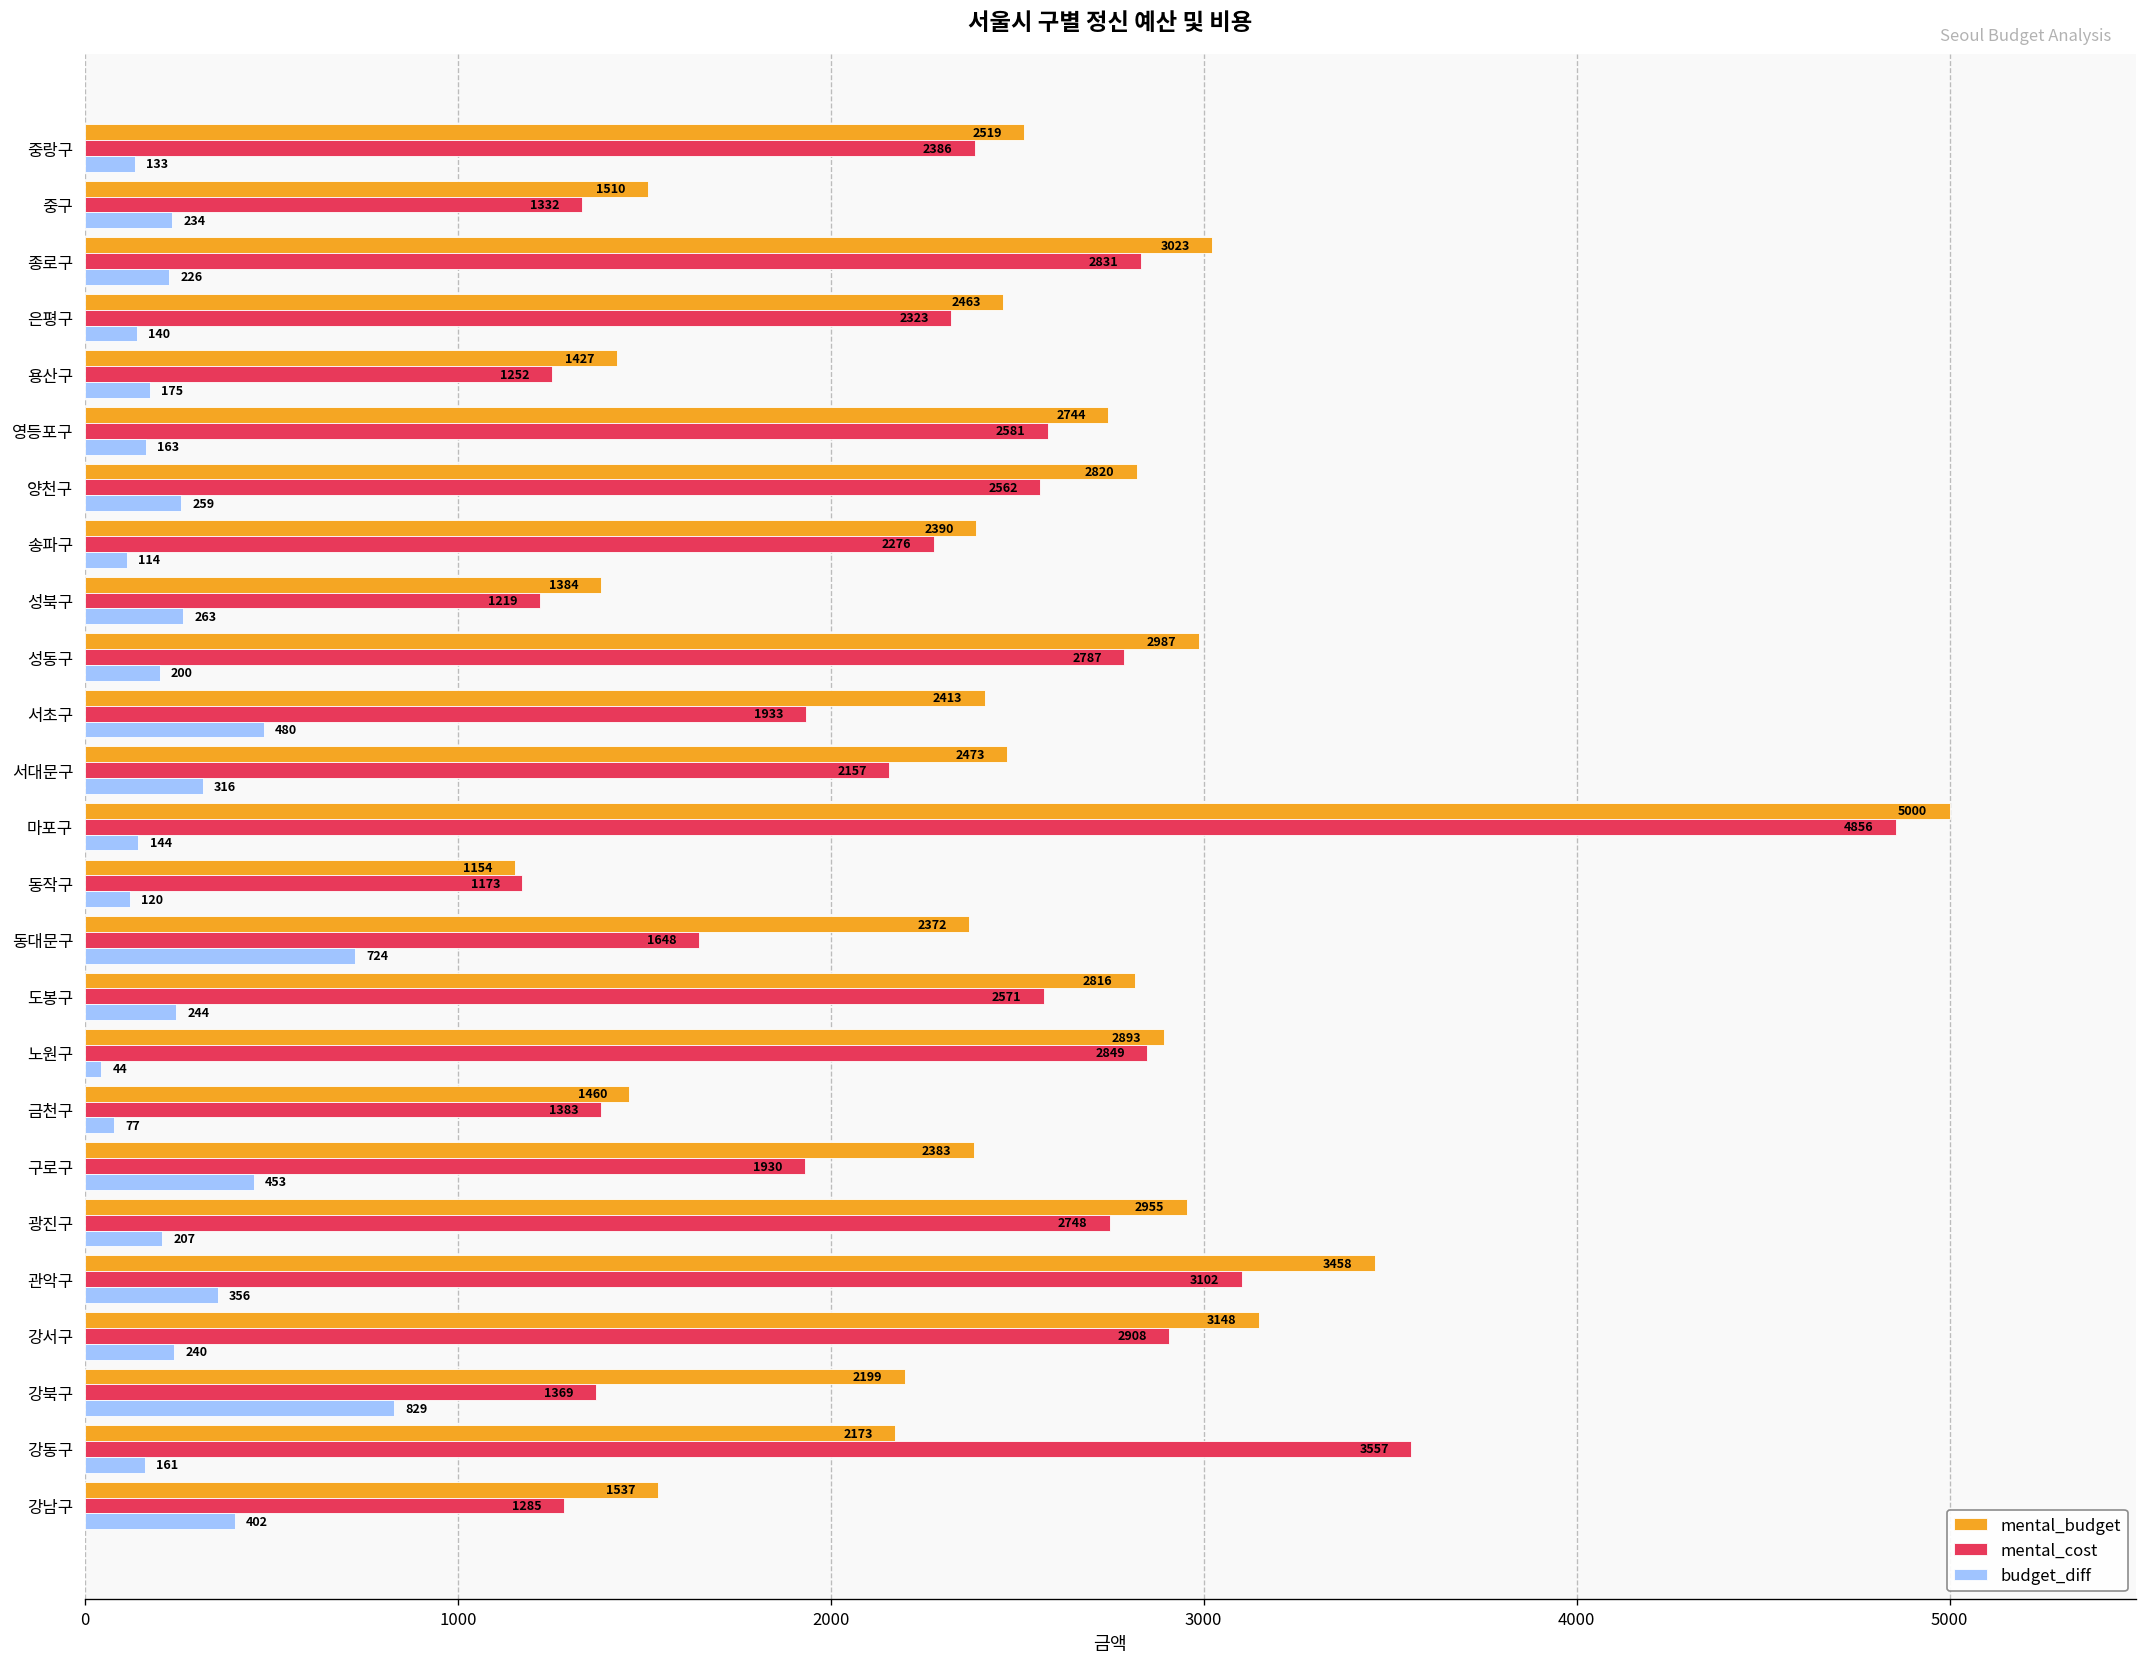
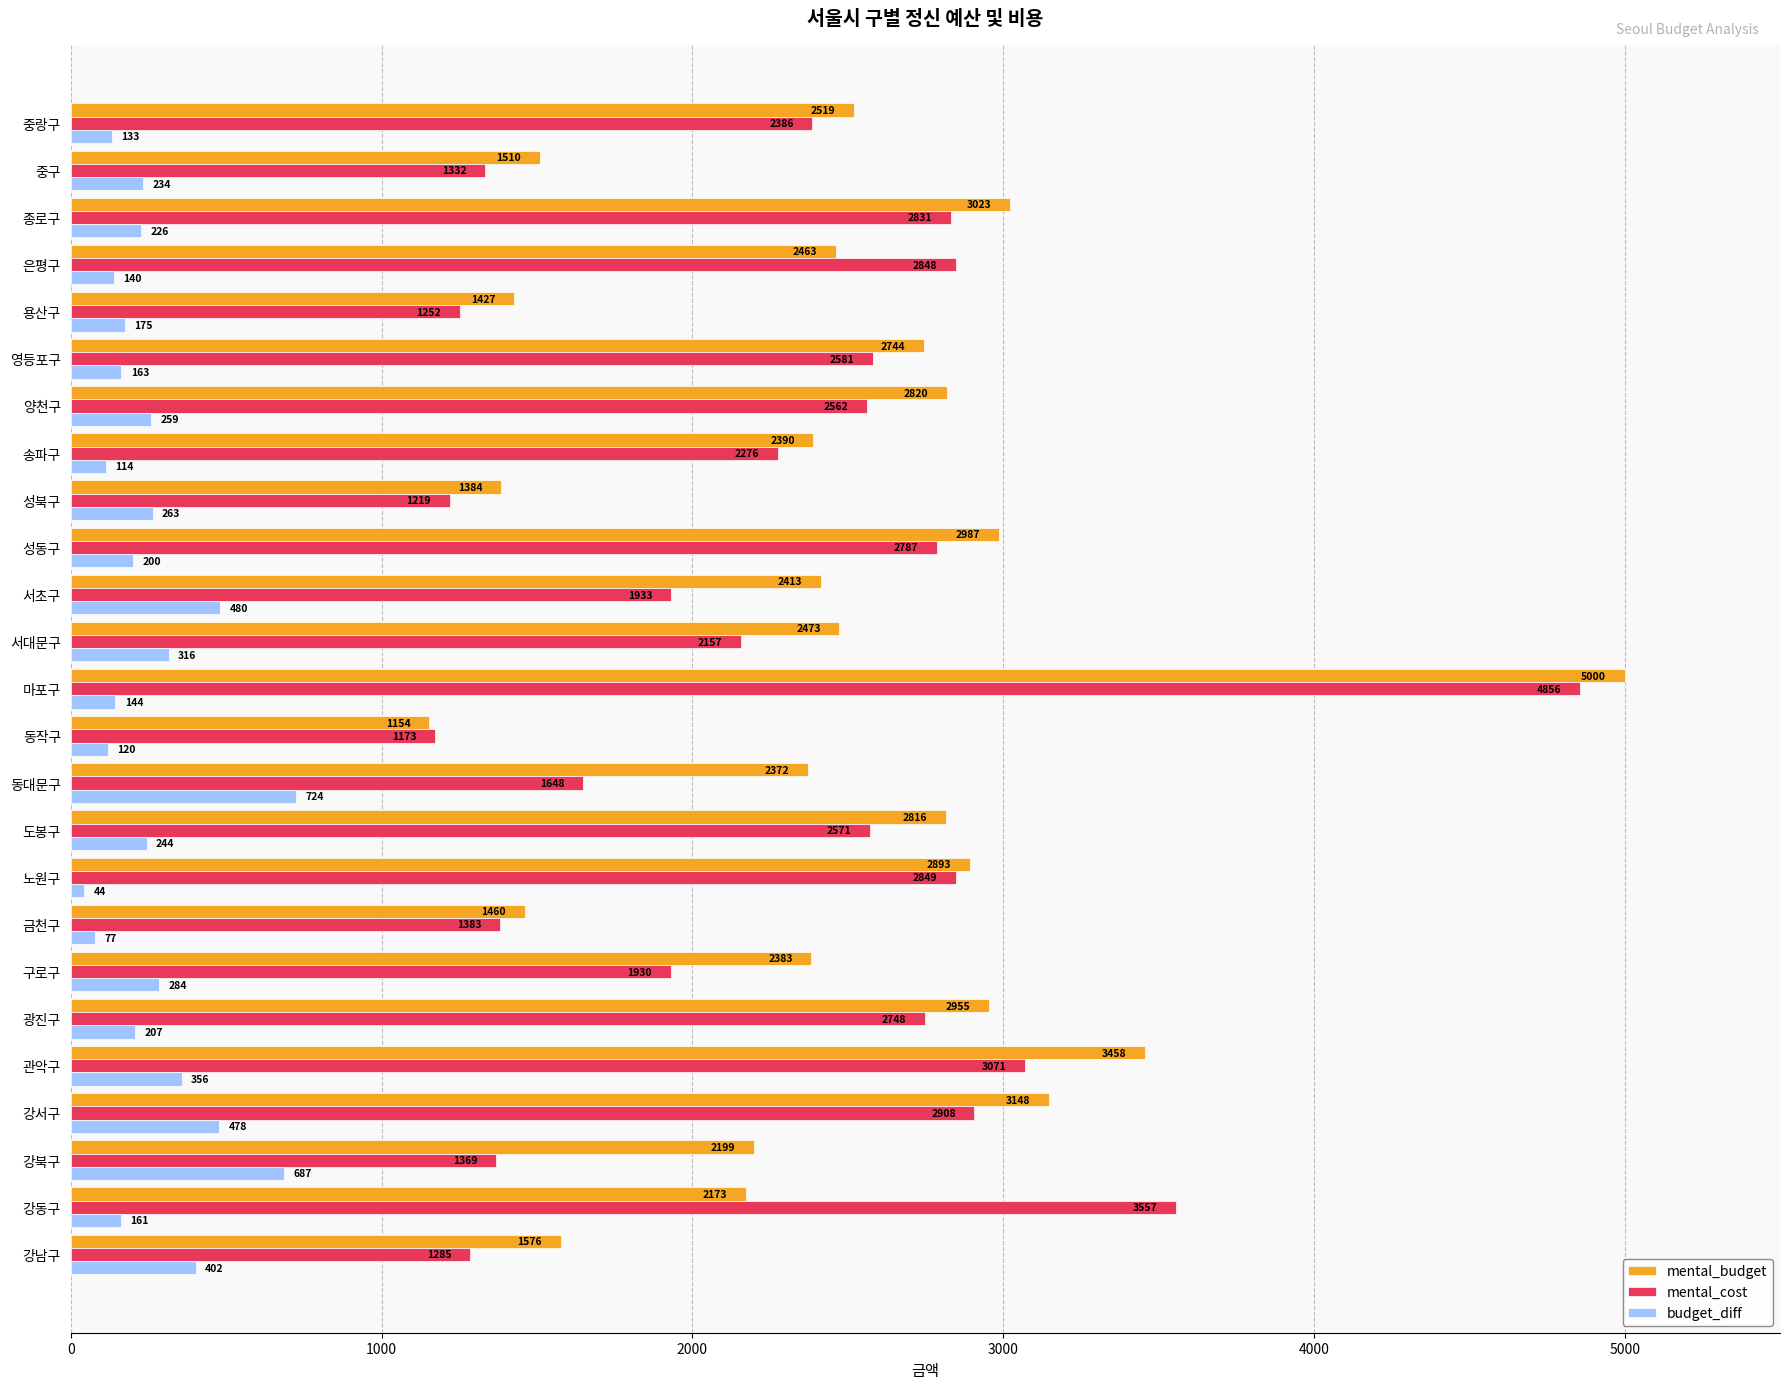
mental_cost, 은평구: 2323 -> 2848
budget_diff, 구로구: 453 -> 284
mental_cost, 관악구: 3102 -> 3071
budget_diff, 강서구: 240 -> 478
budget_diff, 강북구: 829 -> 687
mental_budget, 강남구: 1537 -> 1576
